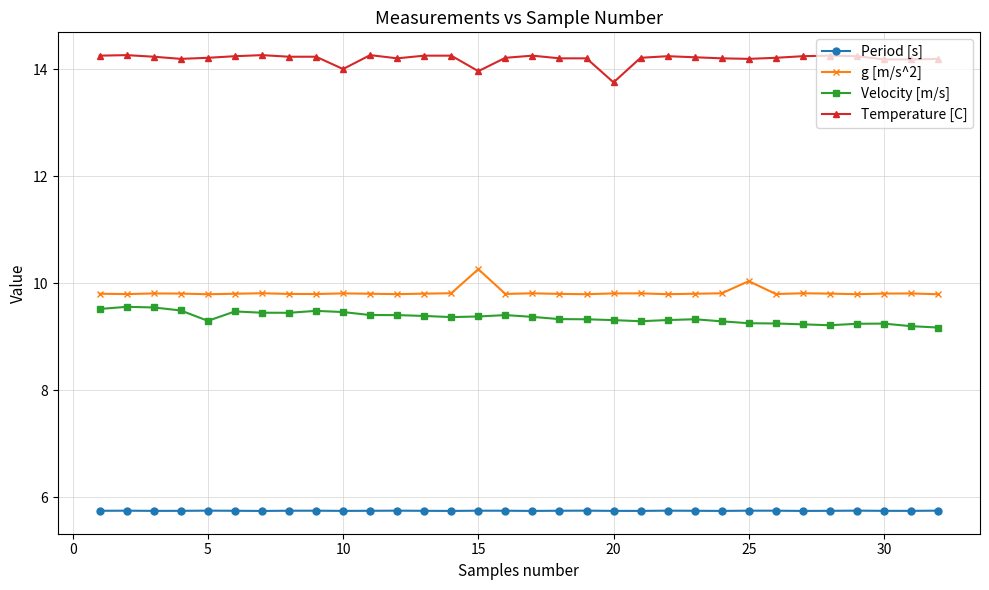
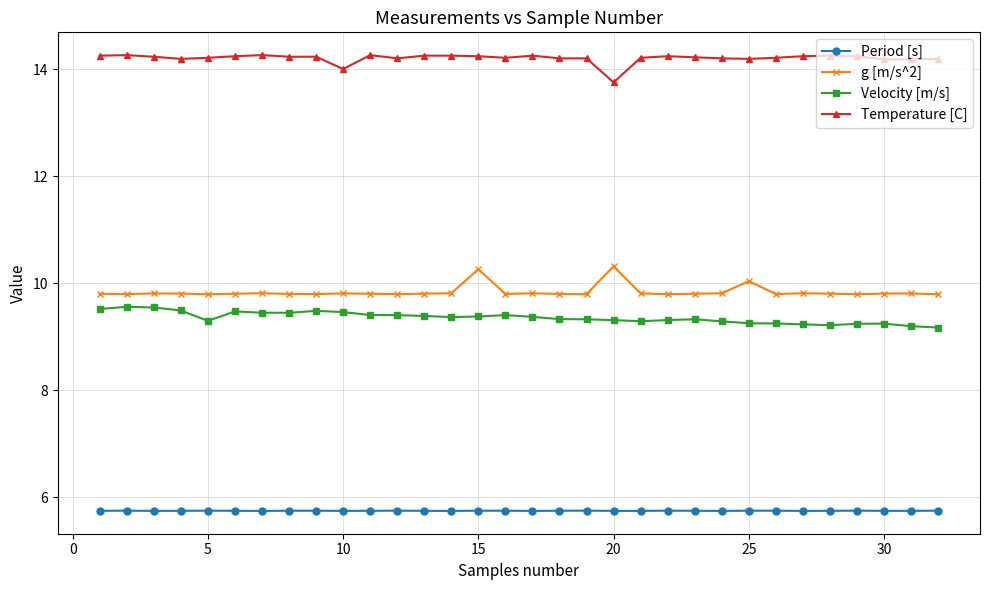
Temperature [C], 15: 14.0 -> 14.2
g [m/s^2], 20: 9.8 -> 10.3
